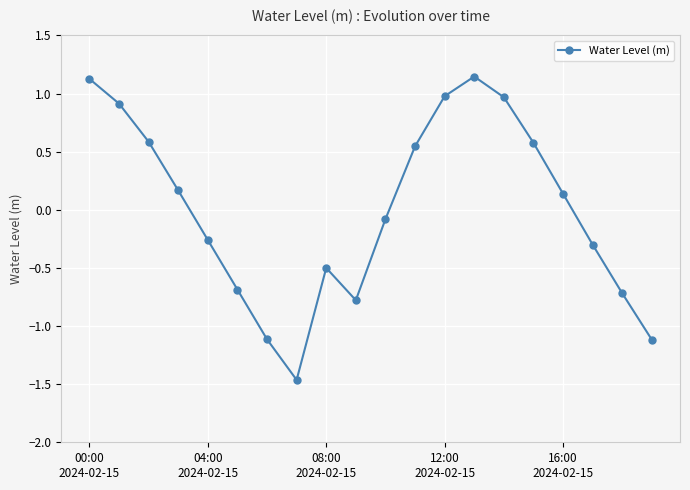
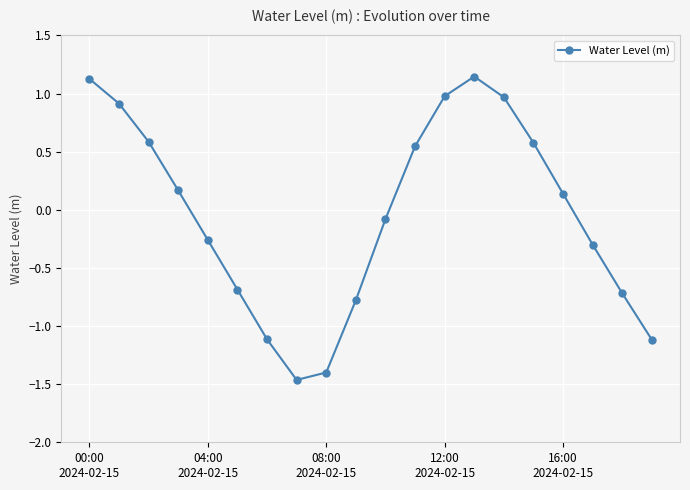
08:00 2024-02-15: -0.50 -> -1.40
